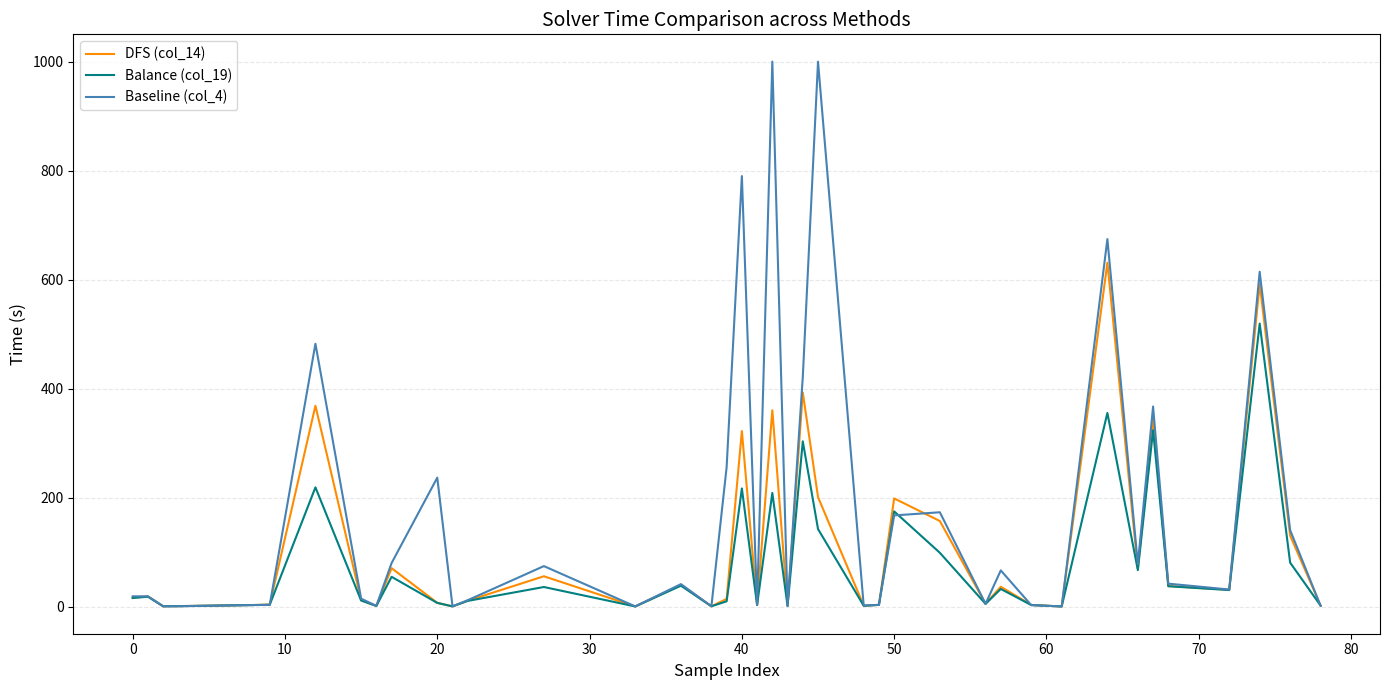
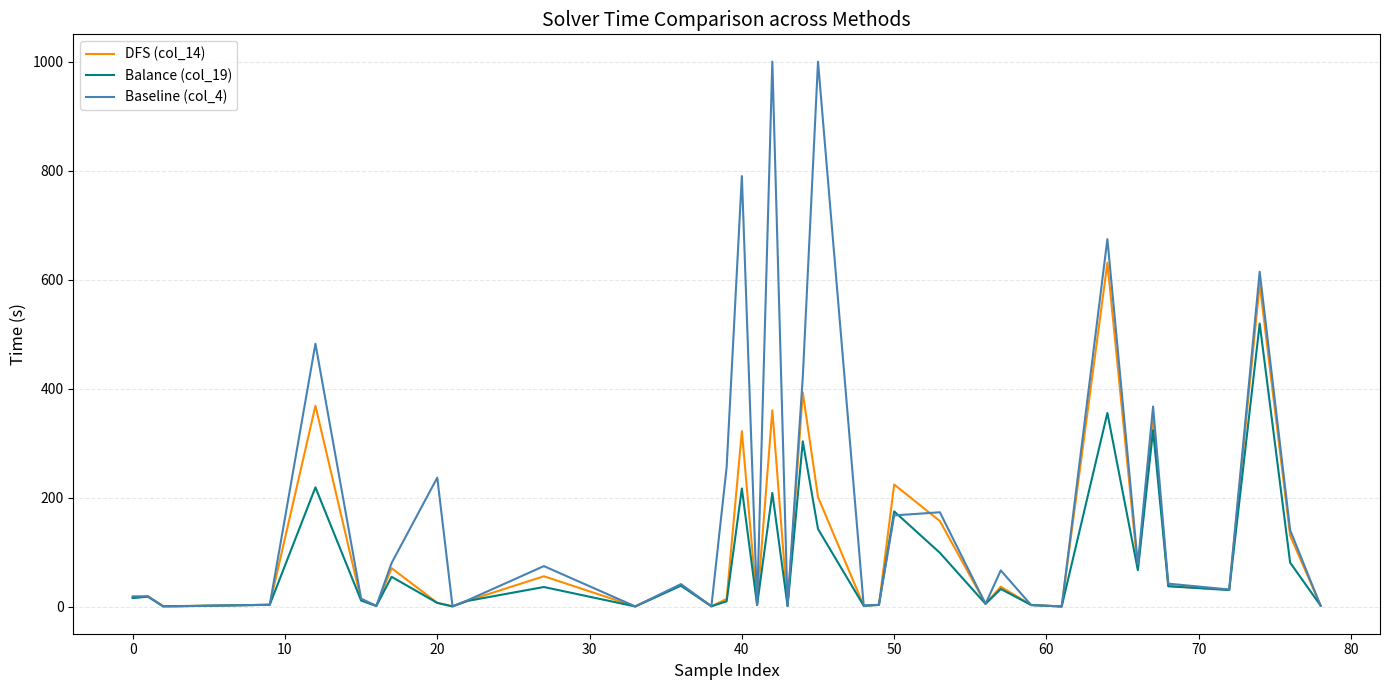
DFS (col_14), 50: 200 -> 220
